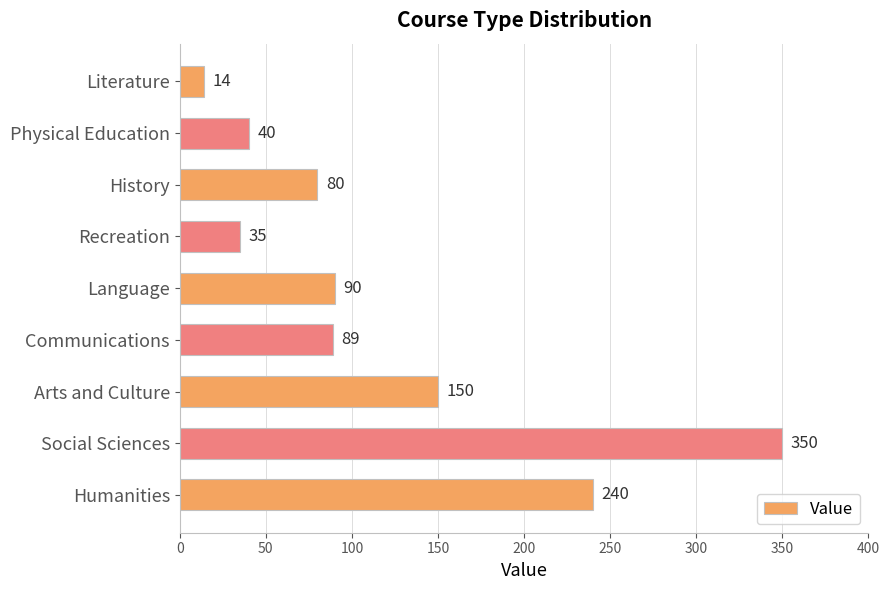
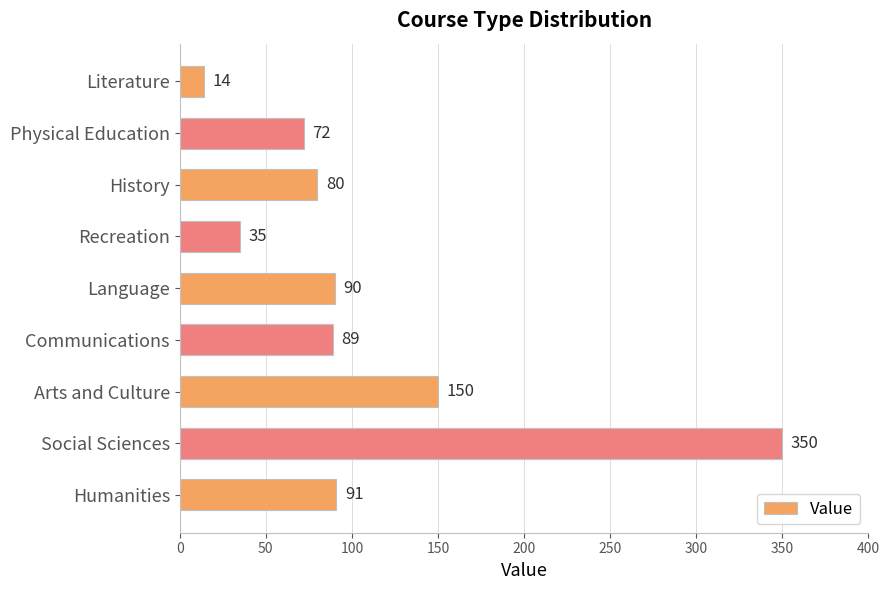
Physical Education: 40 -> 72
Humanities: 240 -> 91
